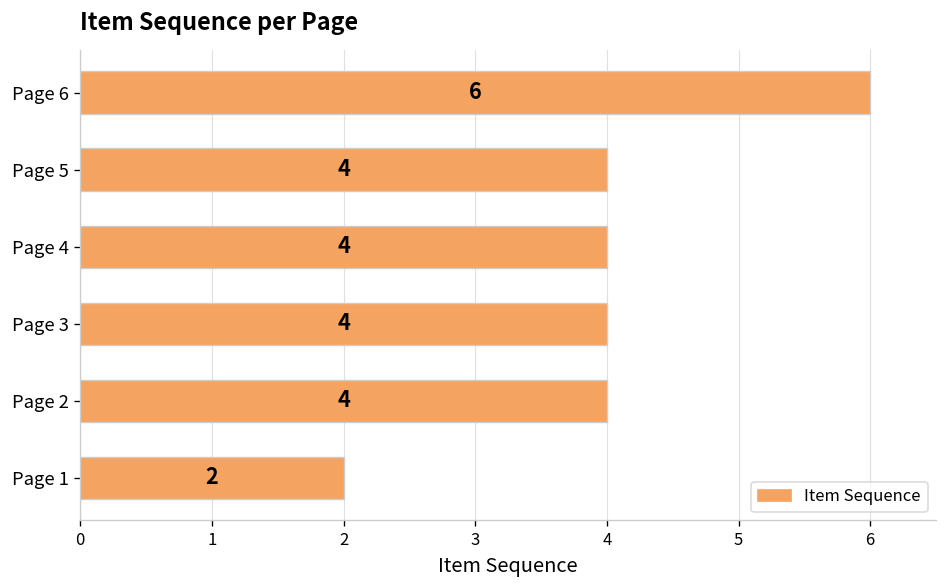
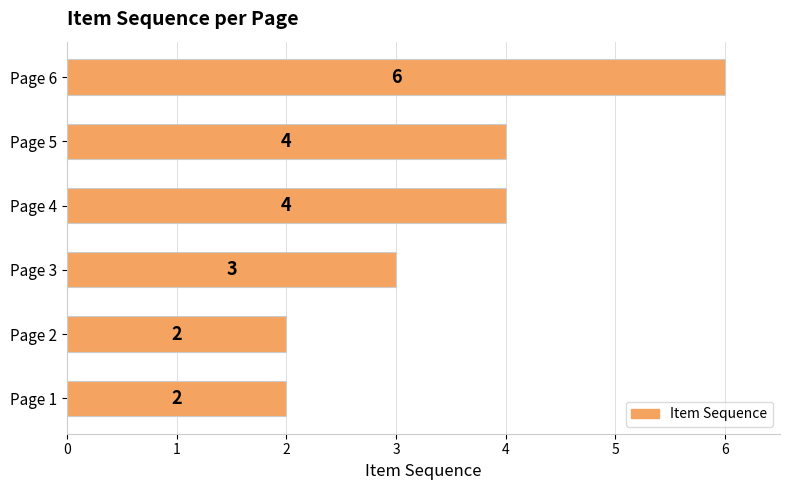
Page 3: 4 -> 3
Page 2: 4 -> 2
